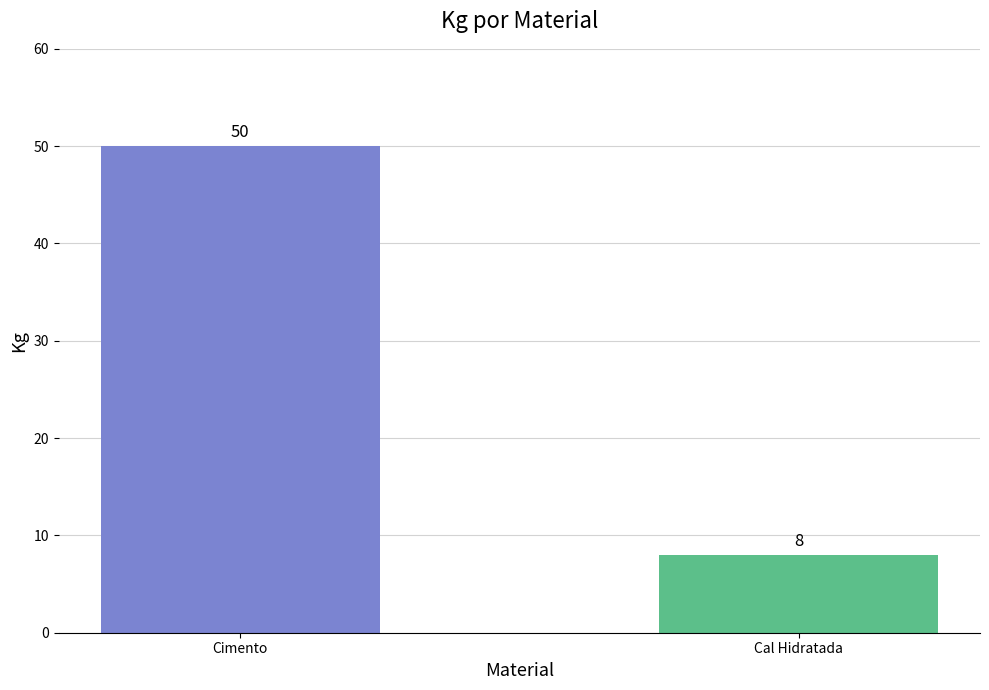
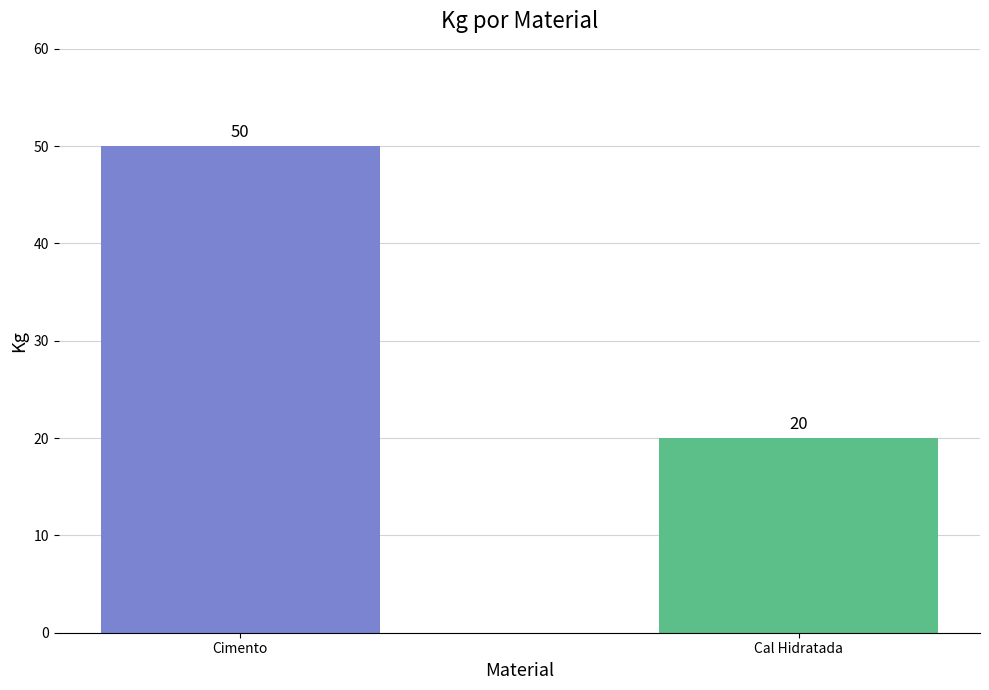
Cal Hidratada: 8 -> 20
